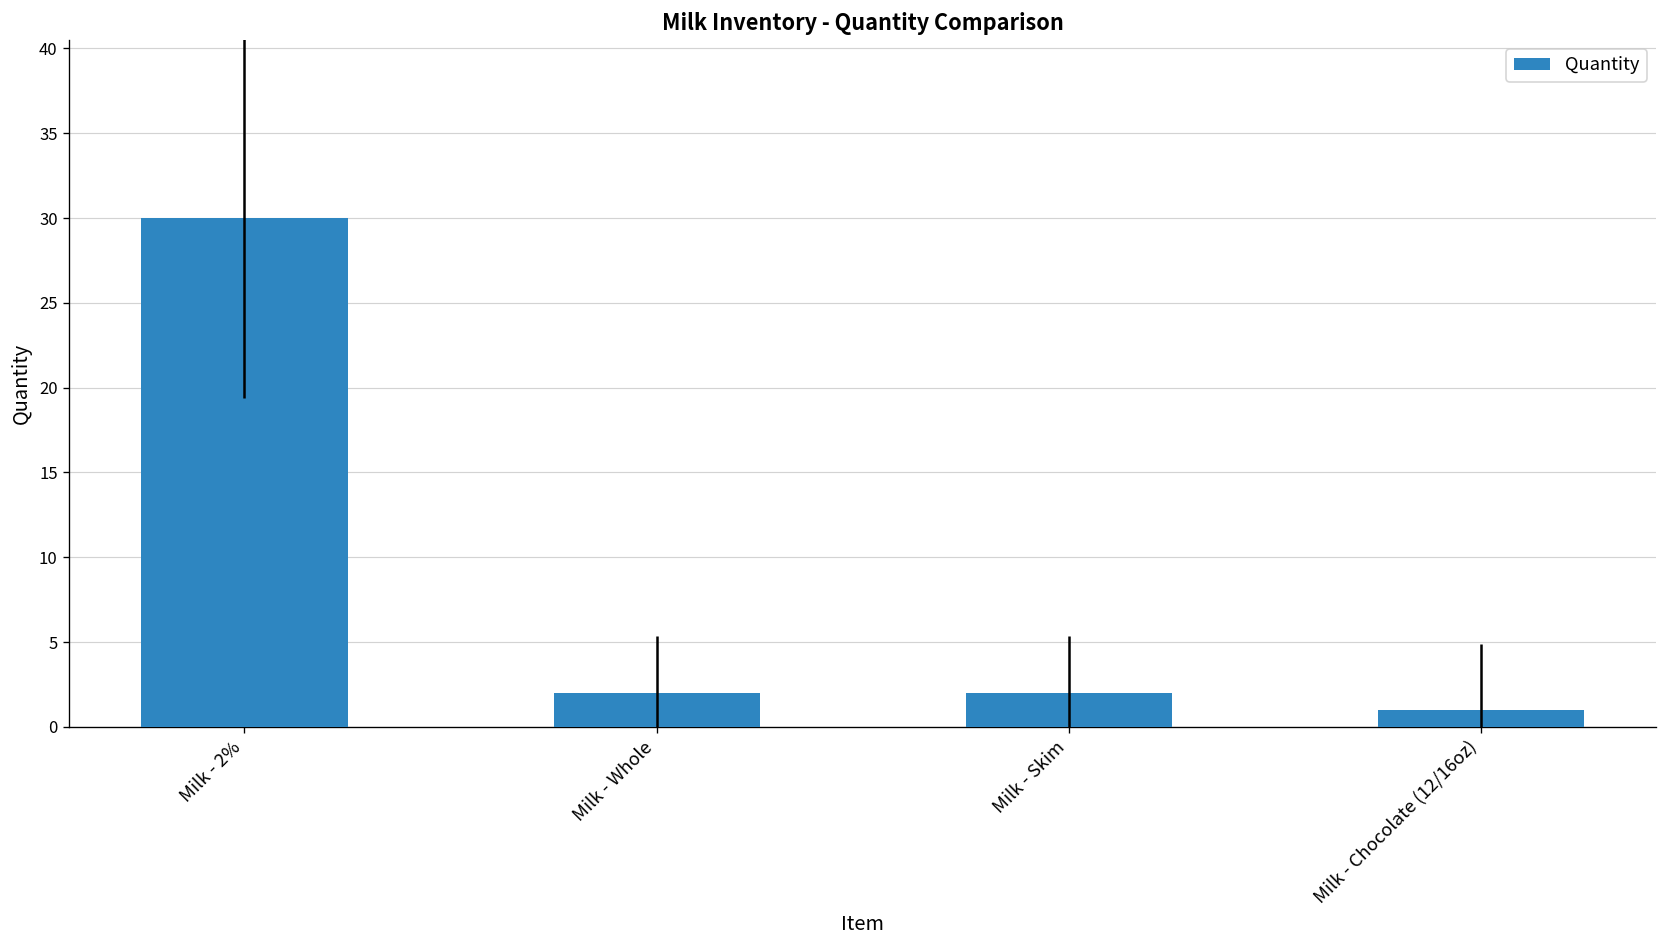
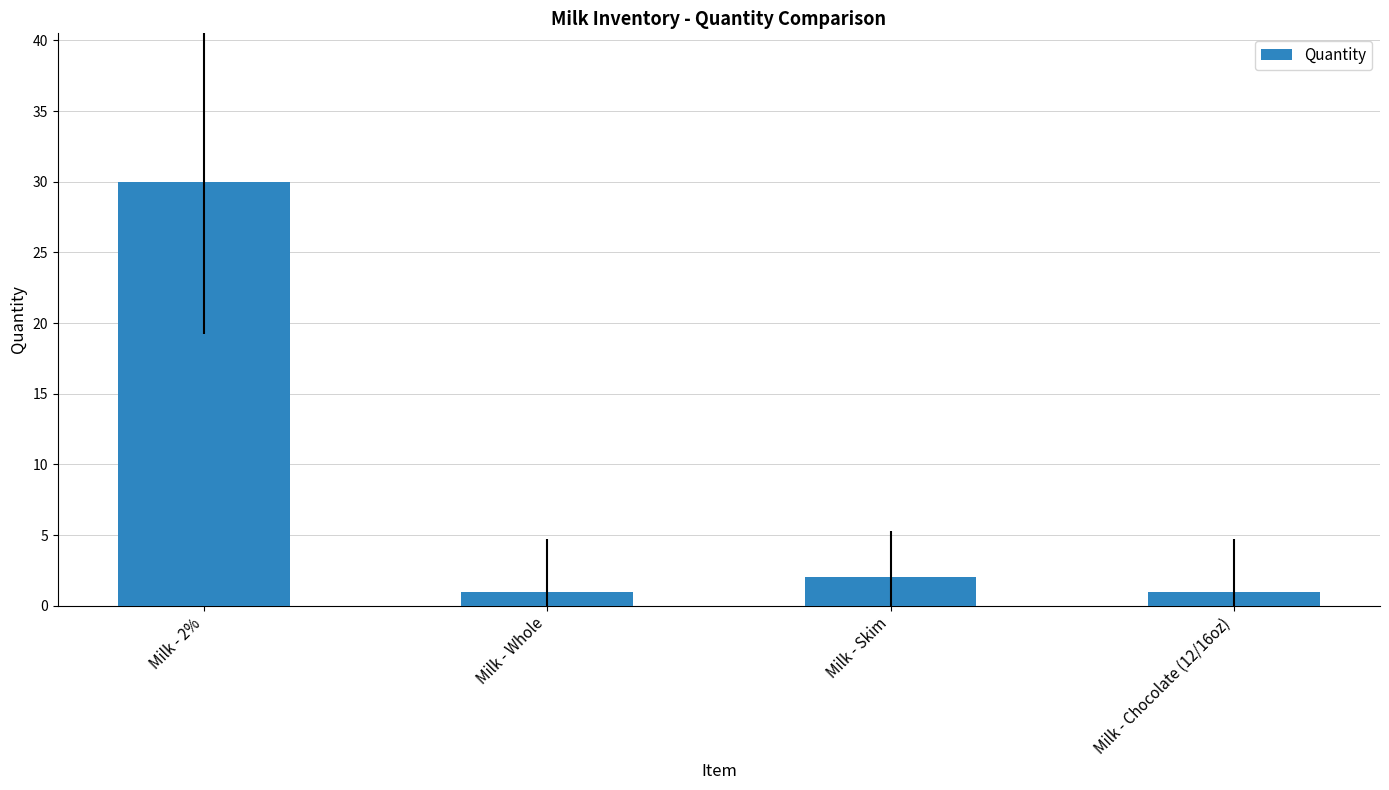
Milk - Whole: 2 -> 1
